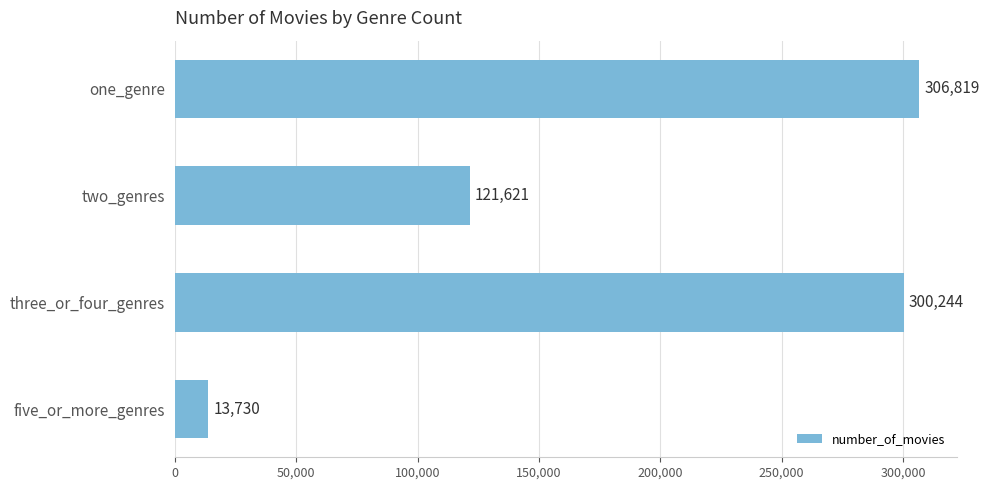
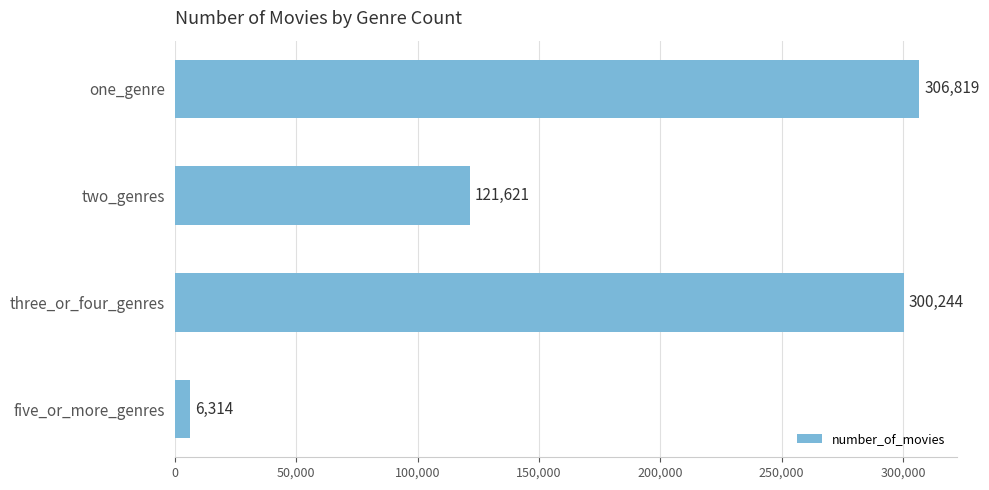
five_or_more_genres: 13,730 -> 6,314
